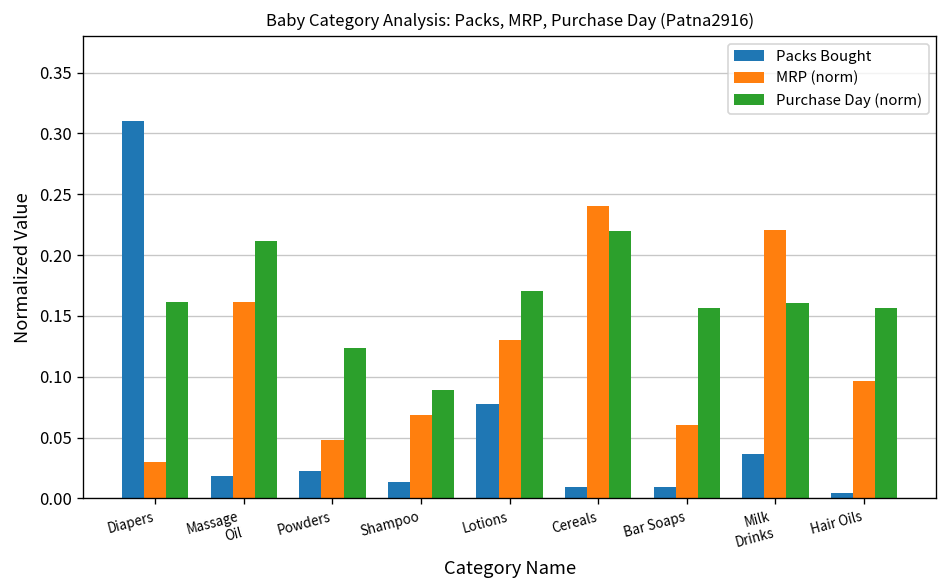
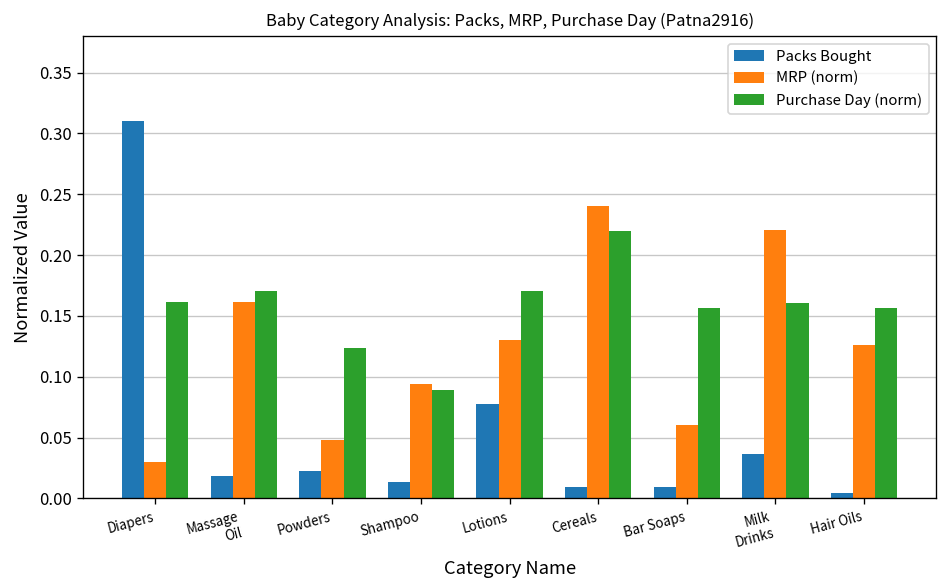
Purchase Day (norm), Massage Oil: 0.211 -> 0.170
MRP (norm), Shampoo: 0.069 -> 0.094
MRP (norm), Hair Oils: 0.097 -> 0.126
